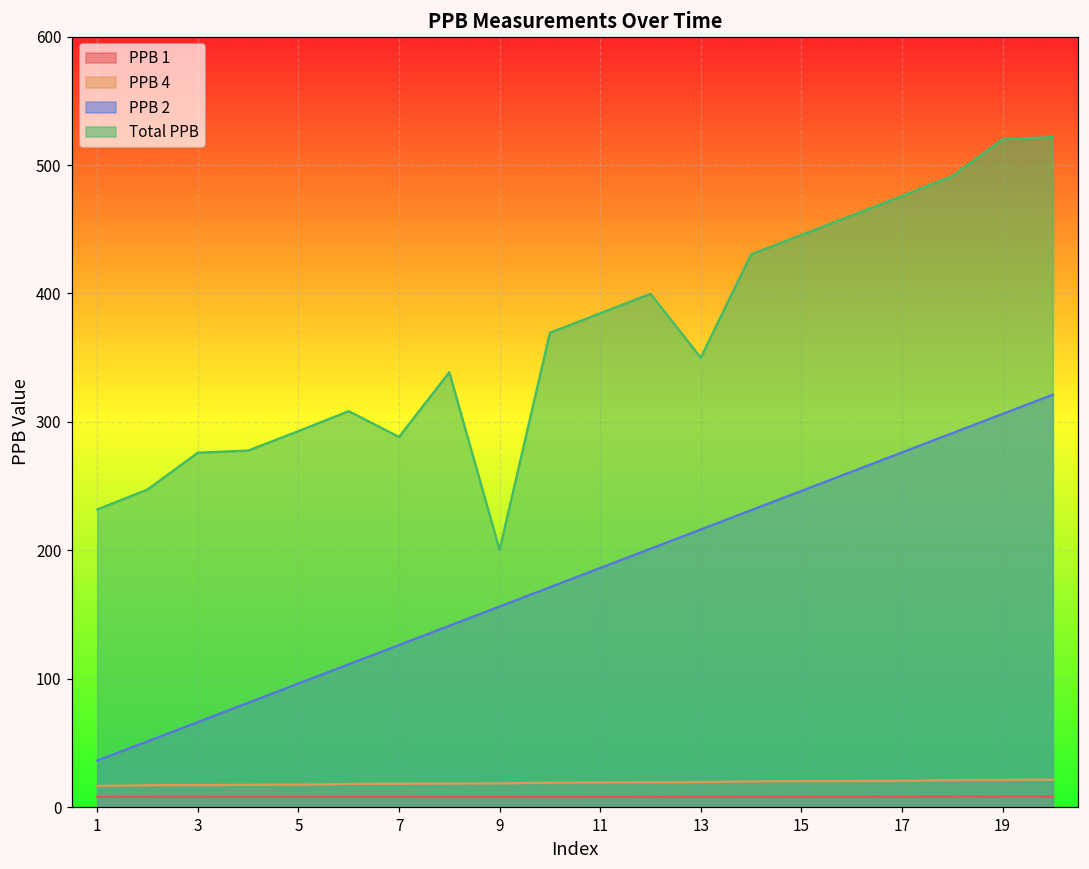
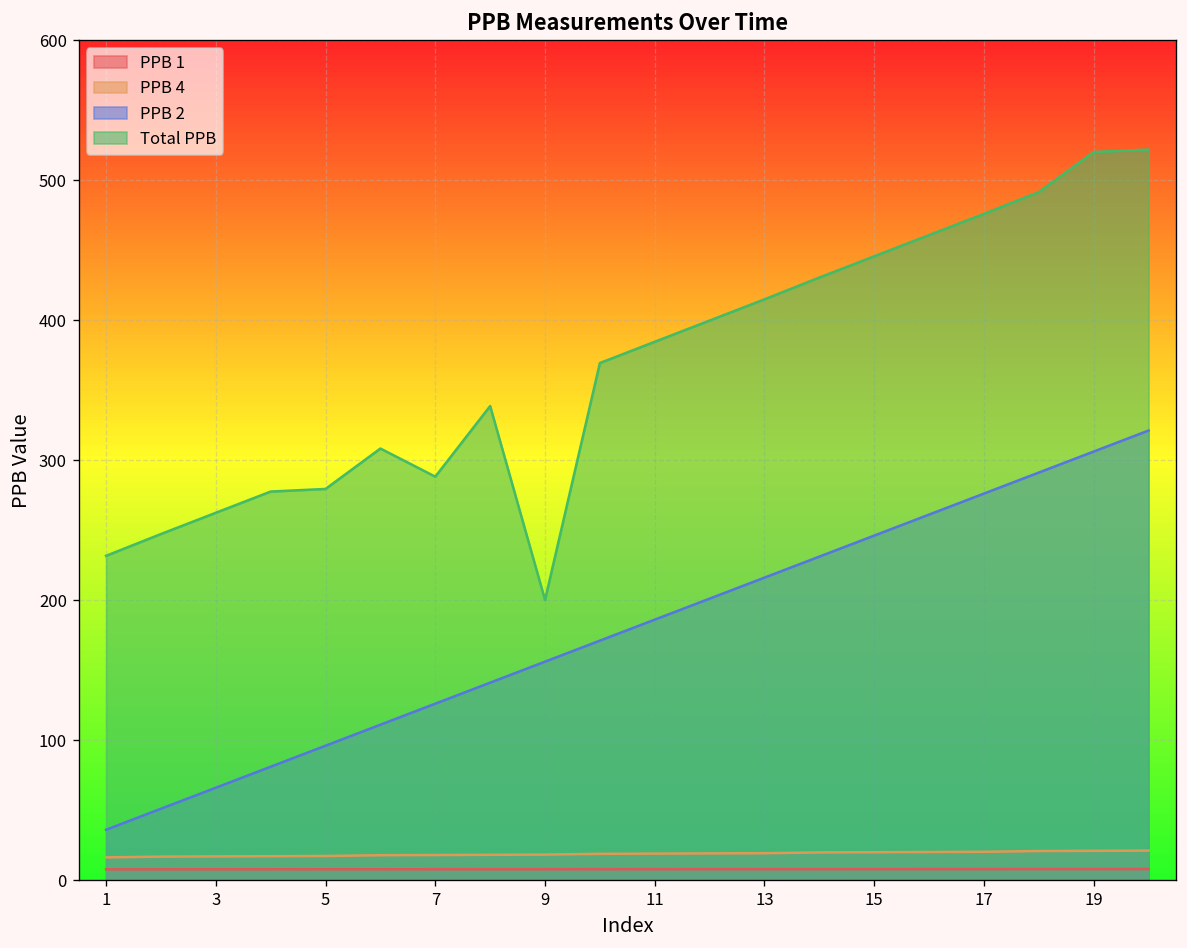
Total PPB, 3: 276 -> 262
Total PPB, 5: 293 -> 280
Total PPB, 13: 350 -> 415
